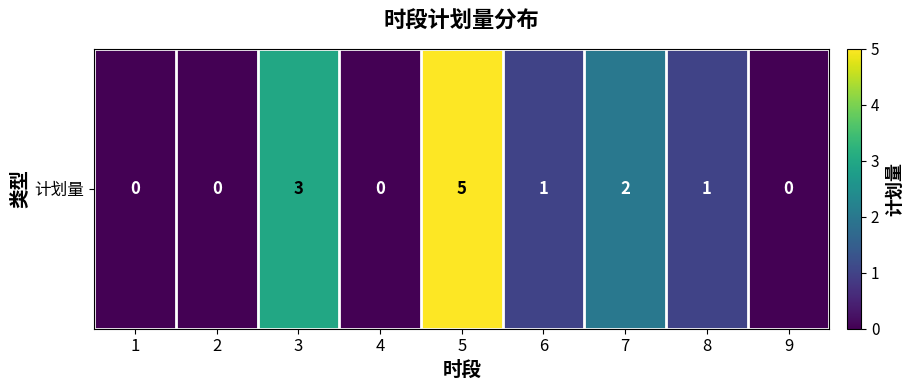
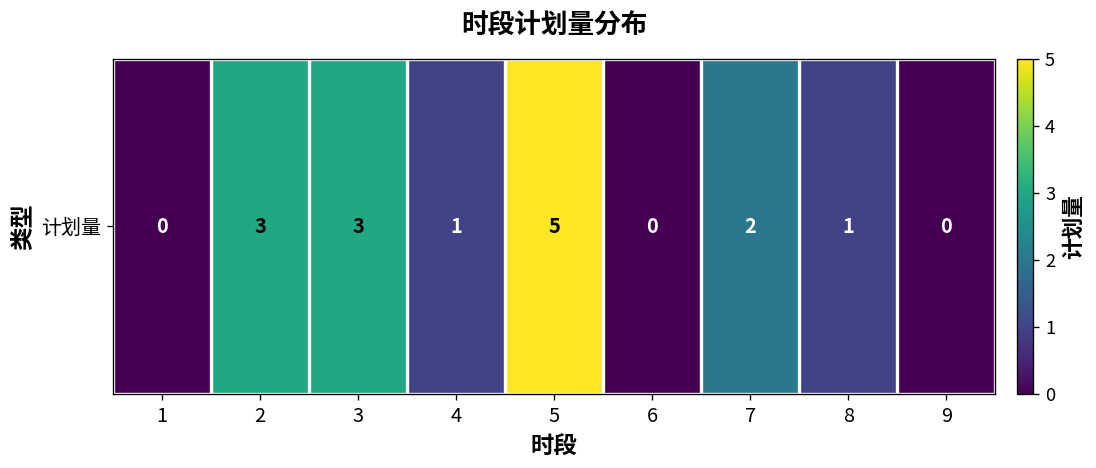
计划量, 2: 0 -> 3
计划量, 4: 0 -> 1
计划量, 6: 1 -> 0
